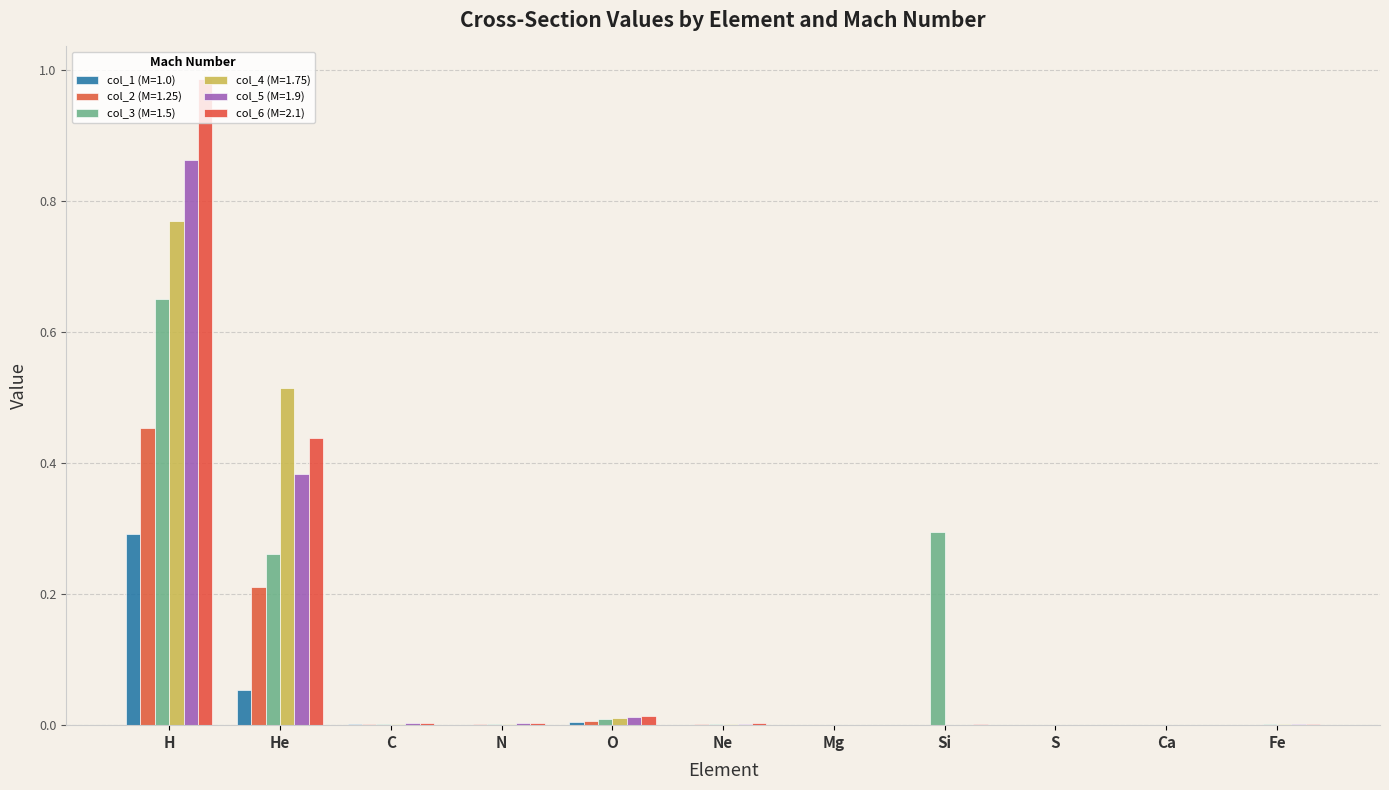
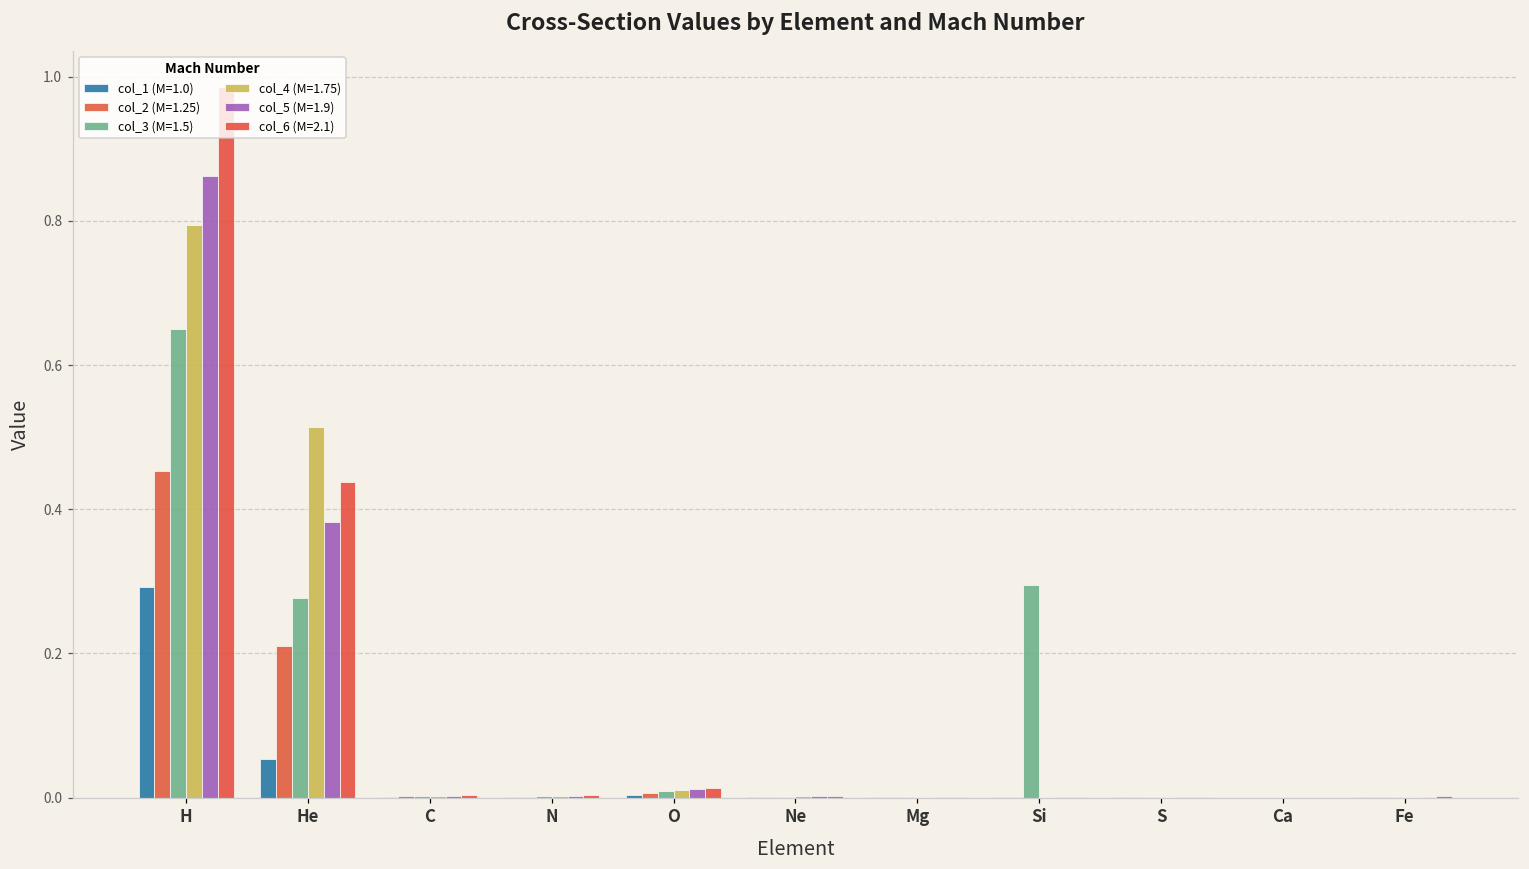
col_4 (M=1.75), H: 0.77 -> 0.79
col_3 (M=1.5), He: 0.26 -> 0.28
